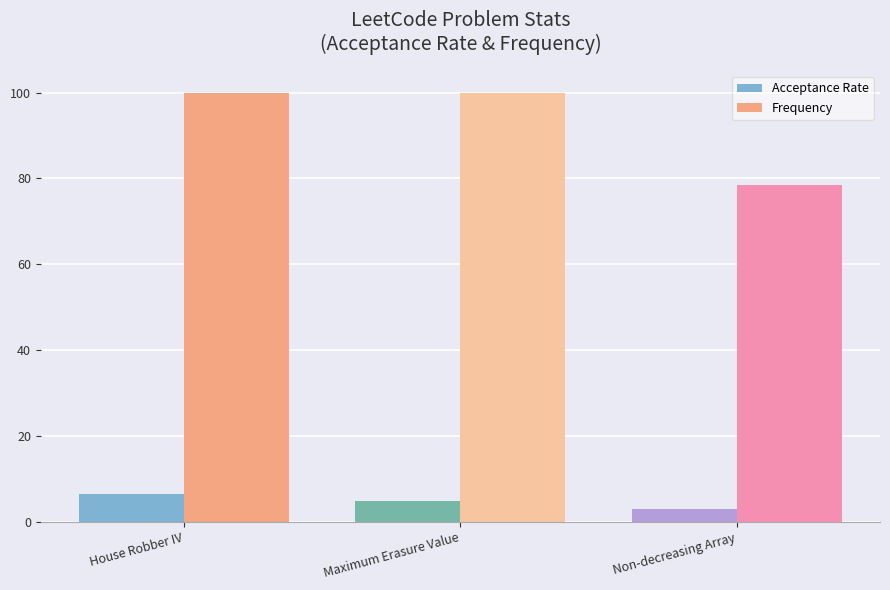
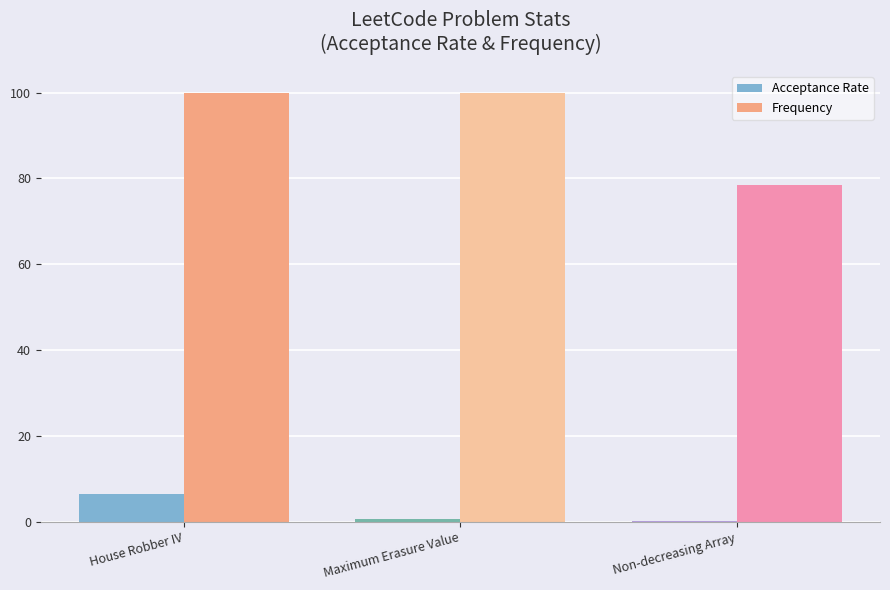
Acceptance Rate, Maximum Erasure Value: 5 -> 1
Acceptance Rate, Non-decreasing Array: 3 -> 0
